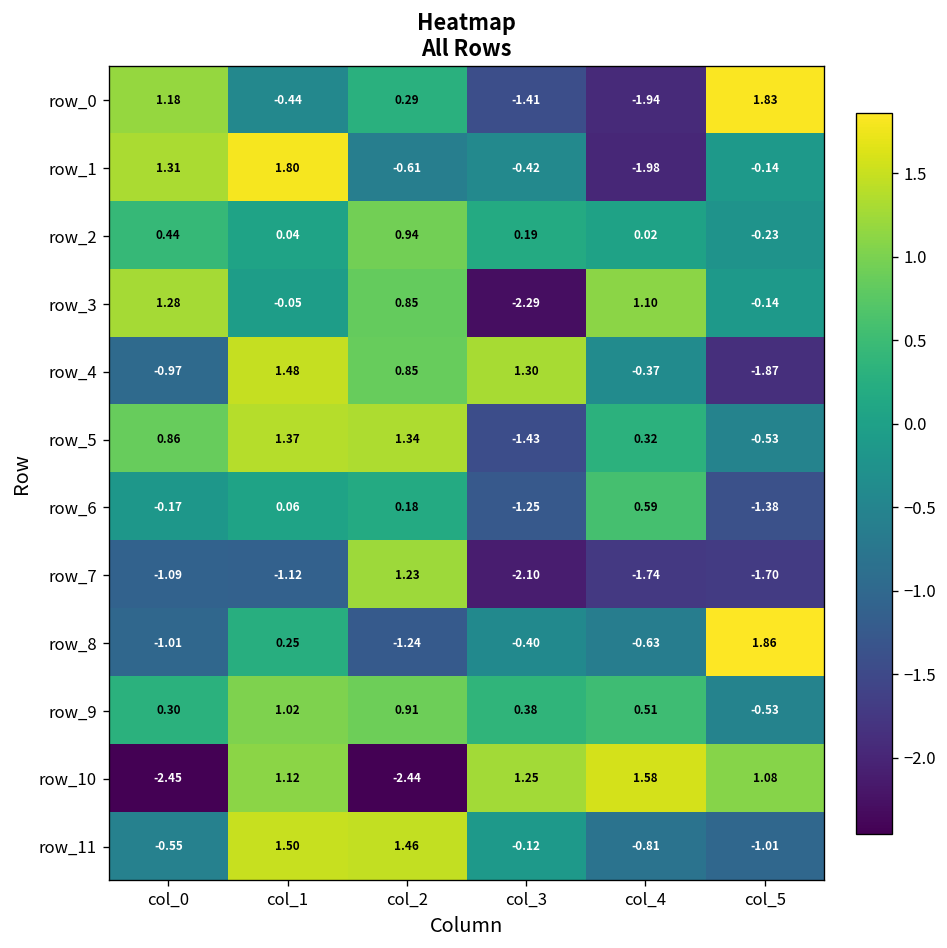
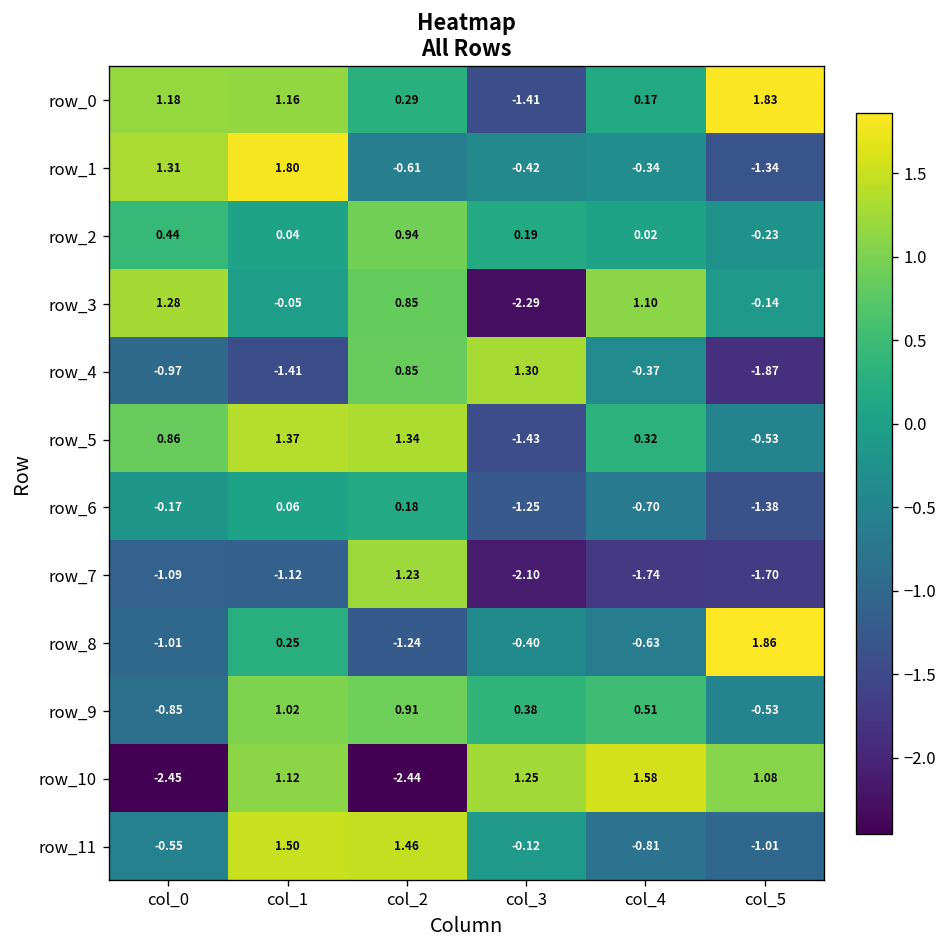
row_0, col_1: -0.44 -> 1.16
row_0, col_4: -1.94 -> 0.17
row_1, col_4: -1.98 -> -0.34
row_1, col_5: -0.14 -> -1.34
row_4, col_1: 1.48 -> -1.41
row_6, col_4: 0.59 -> -0.70
row_9, col_0: 0.30 -> -0.85
